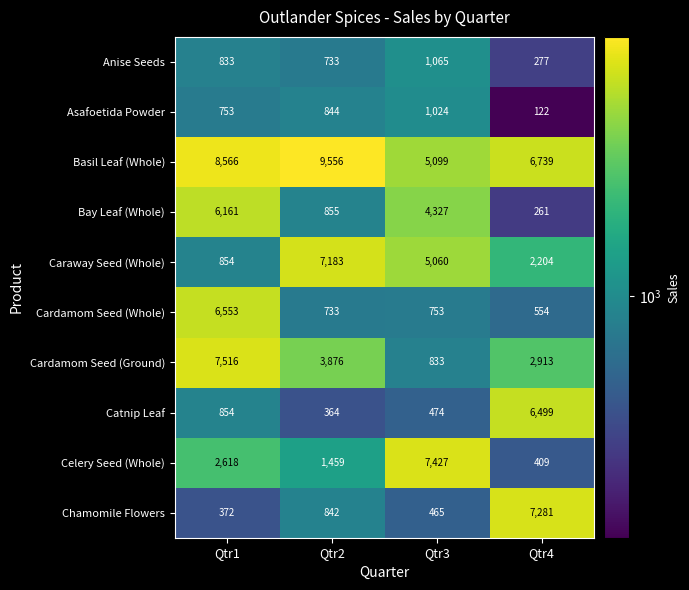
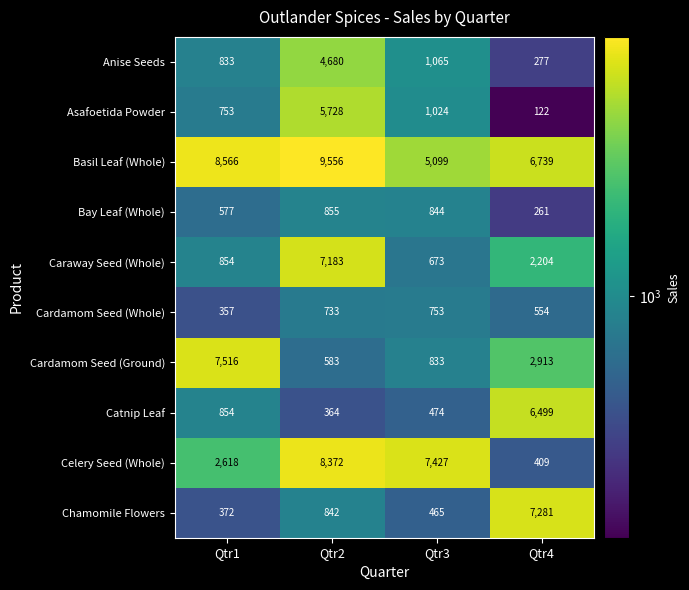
Anise Seeds, Qtr2: 733 -> 4,680
Asafoetida Powder, Qtr2: 844 -> 5,728
Bay Leaf (Whole), Qtr1: 6,161 -> 577
Bay Leaf (Whole), Qtr3: 4,327 -> 844
Caraway Seed (Whole), Qtr3: 5,060 -> 673
Cardamom Seed (Whole), Qtr1: 6,553 -> 357
Cardamom Seed (Ground), Qtr2: 3,876 -> 583
Celery Seed (Whole), Qtr2: 1,459 -> 8,372
